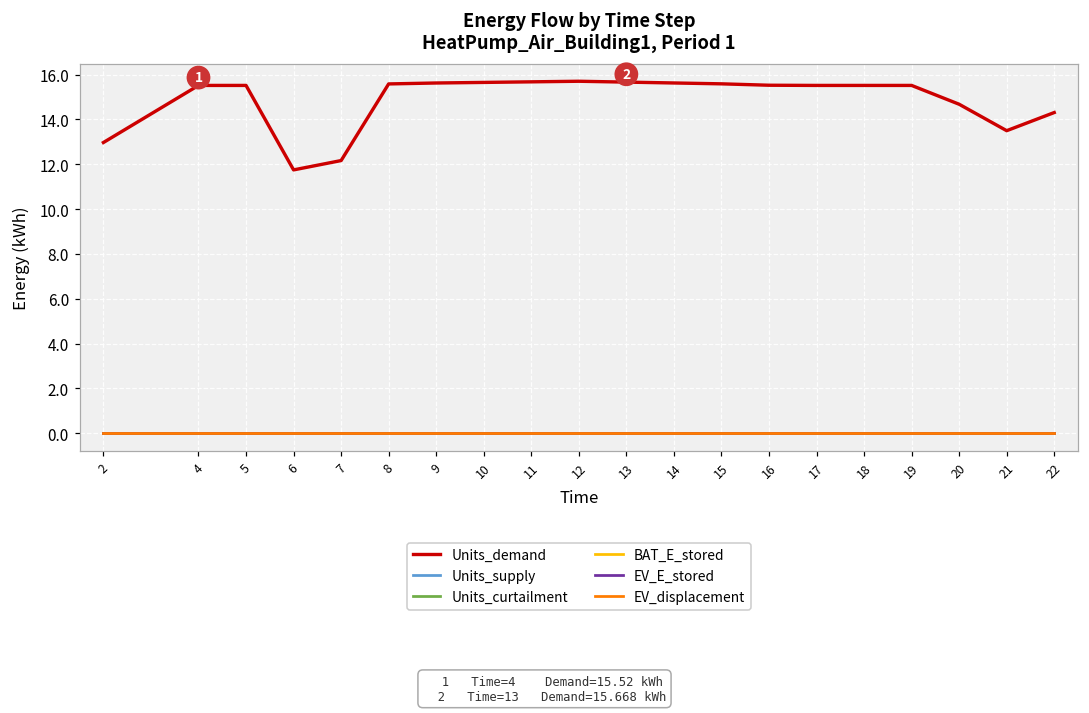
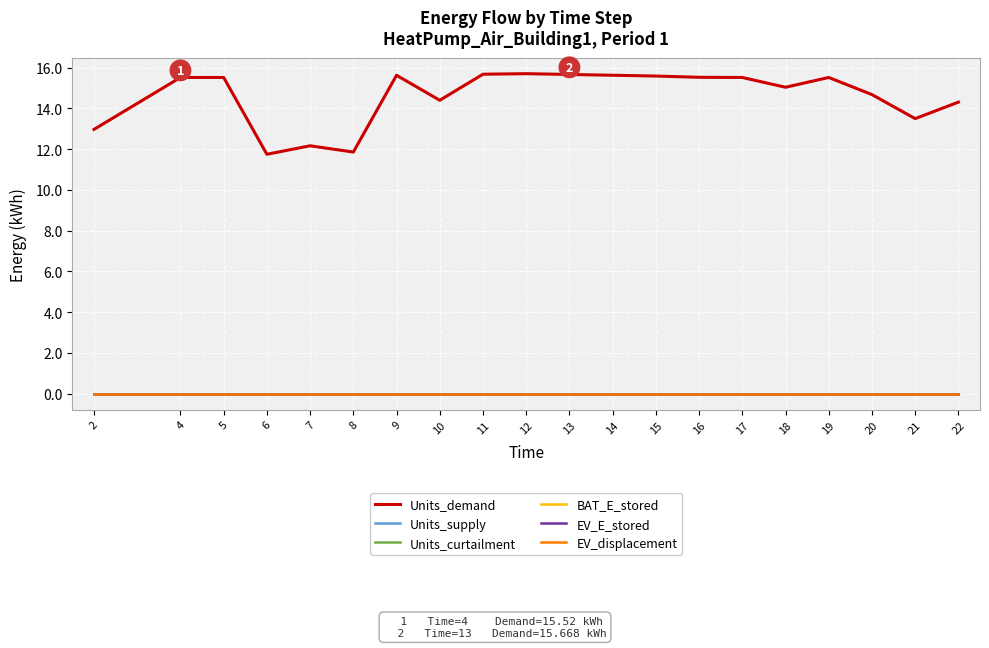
Units_demand, 8: 15.6 -> 11.9
Units_demand, 10: 15.7 -> 14.4
Units_demand, 18: 15.5 -> 15.0
